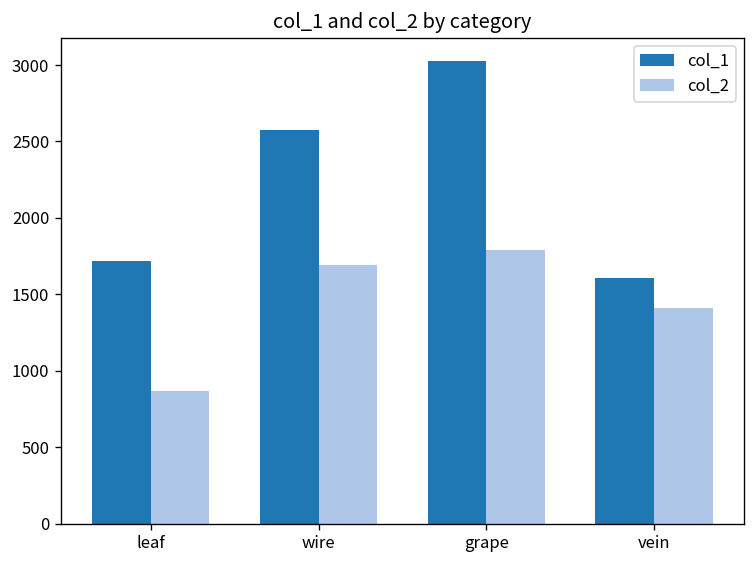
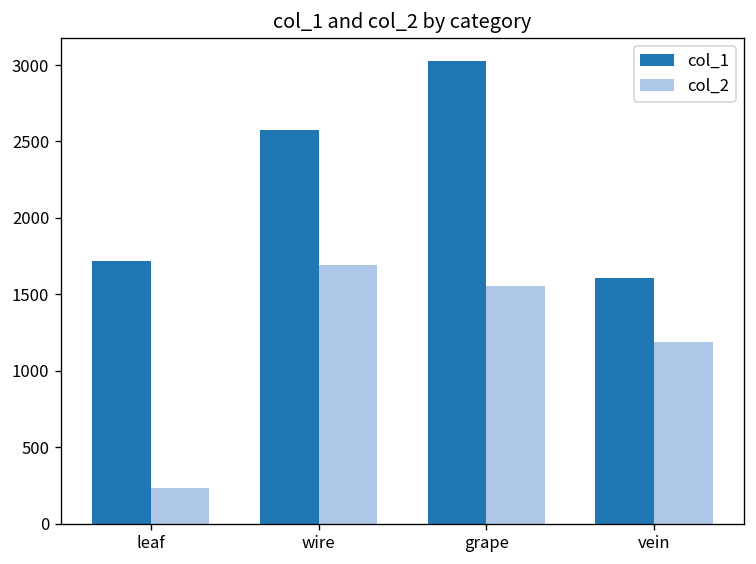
col_2, leaf: 870 -> 230
col_2, grape: 1790 -> 1560
col_2, vein: 1410 -> 1190
